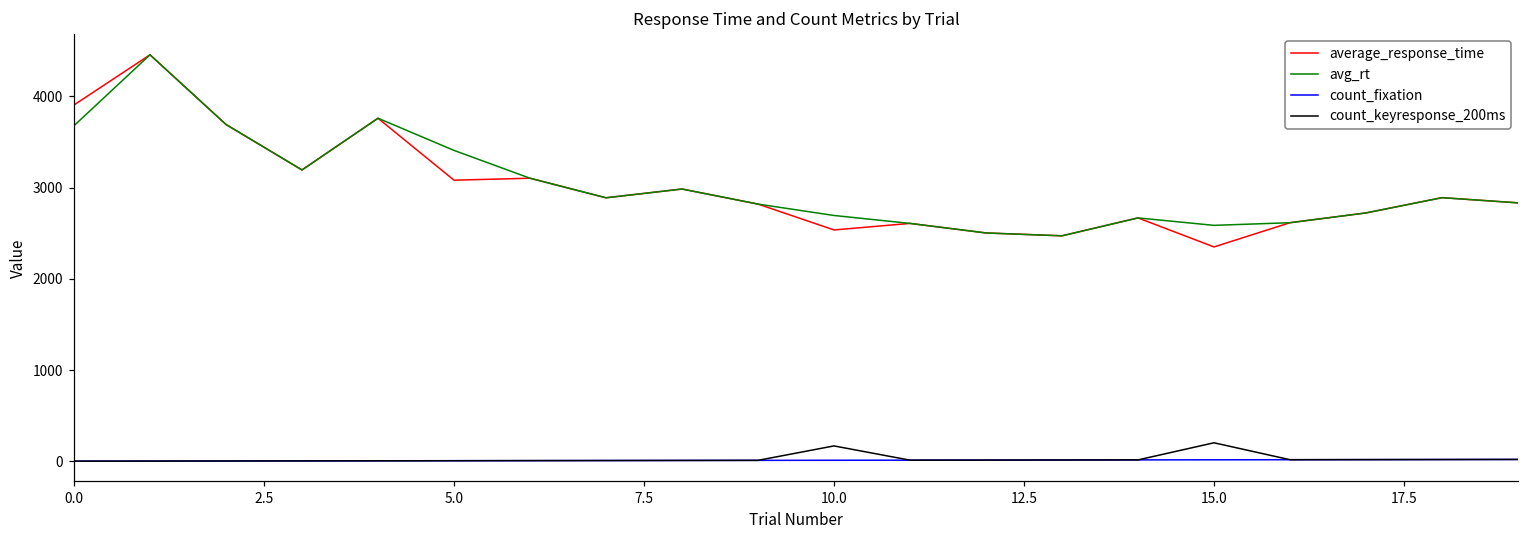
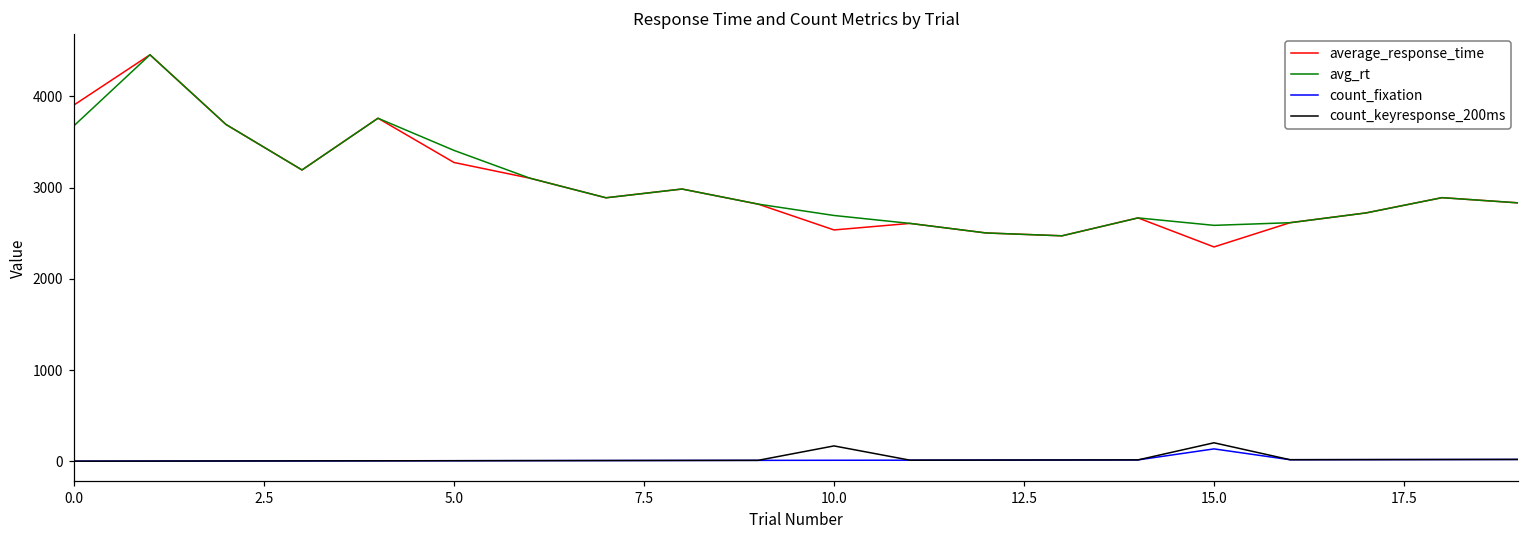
average_response_time, 5.0: 3100 -> 3300
count_fixation, 15.0: 0 -> 100
